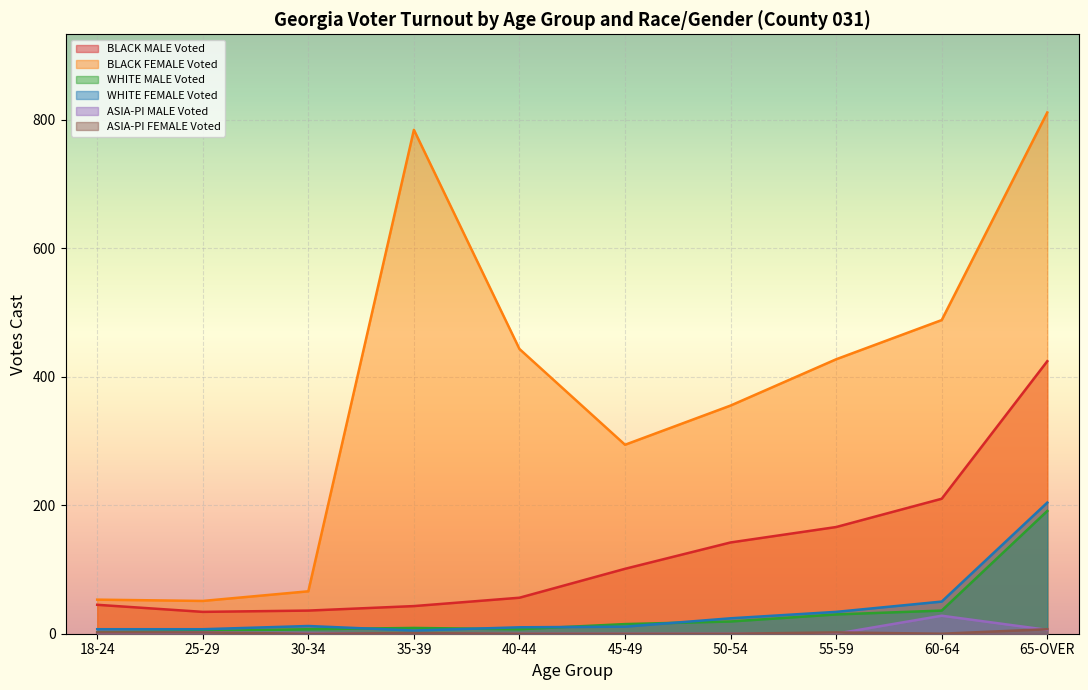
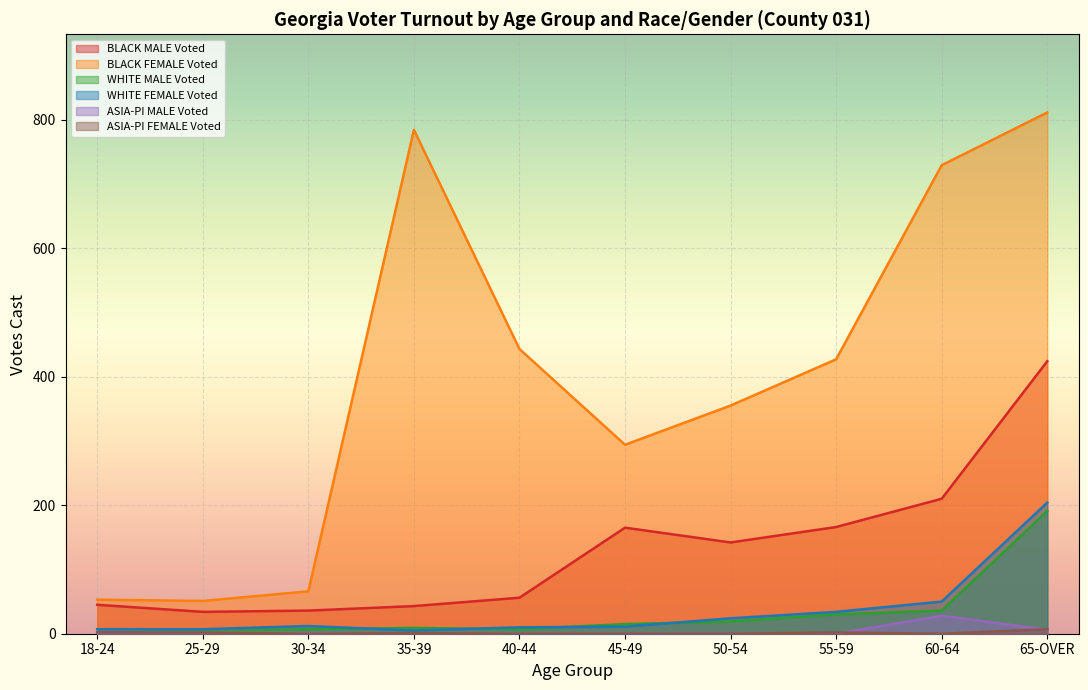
BLACK MALE Voted, 45-49: 100 -> 170
BLACK FEMALE Voted, 60-64: 490 -> 730
